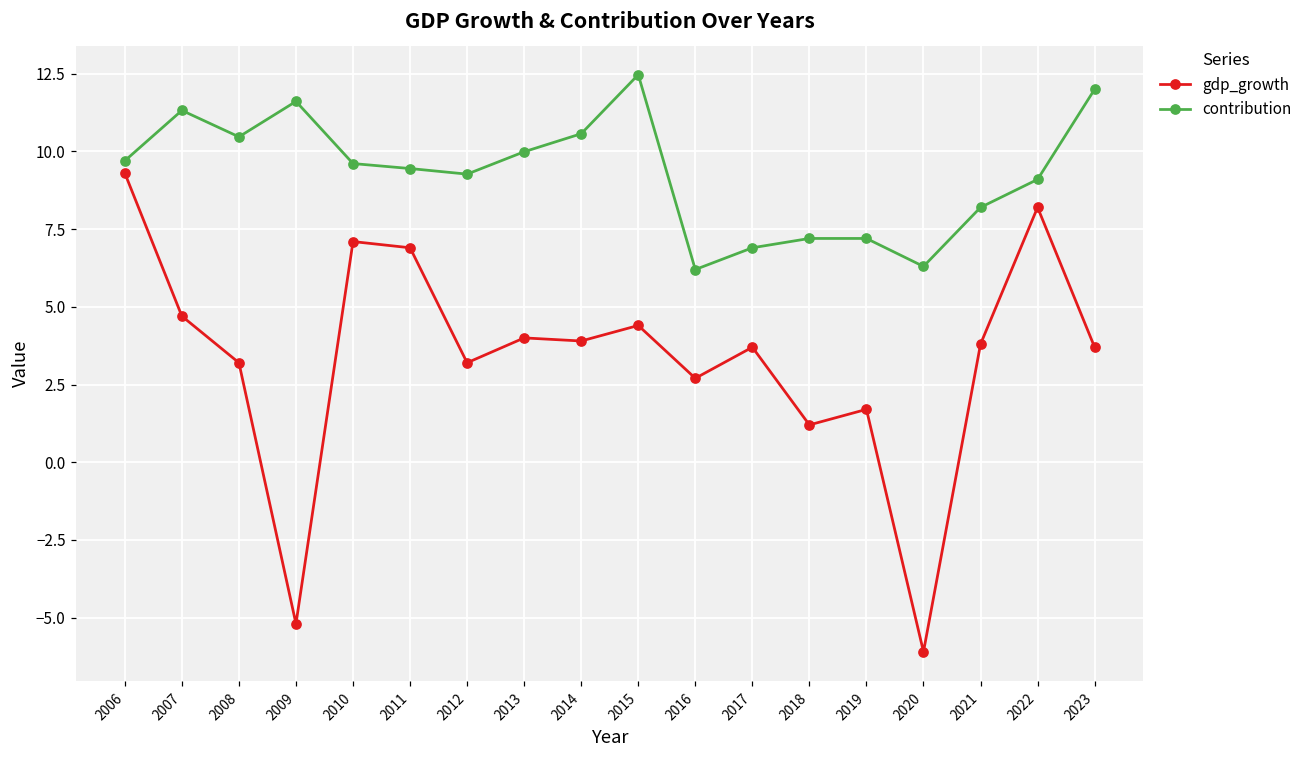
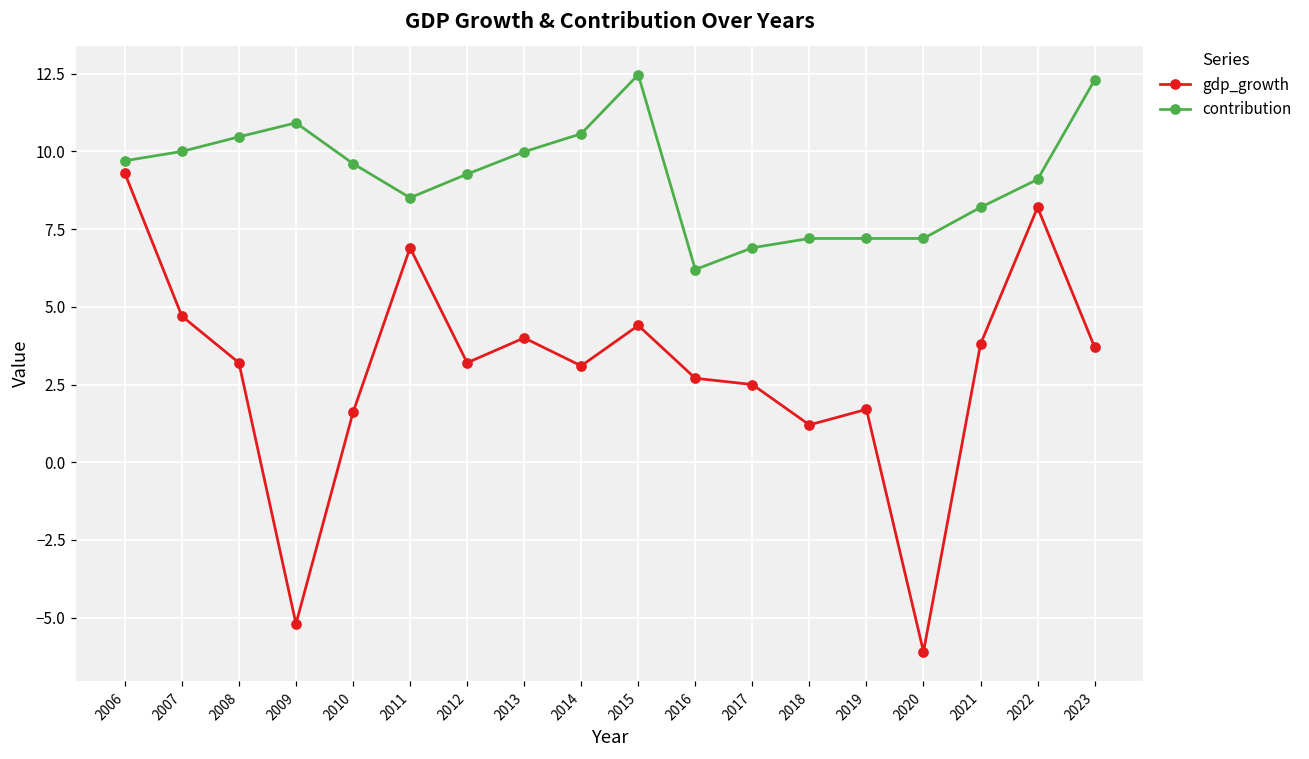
contribution, 2007: 11.3 -> 10.0
contribution, 2009: 11.6 -> 10.9
gdp_growth, 2010: 7.1 -> 1.6
contribution, 2011: 9.5 -> 8.5
gdp_growth, 2014: 3.9 -> 3.1
gdp_growth, 2017: 3.7 -> 2.5
contribution, 2020: 6.3 -> 7.2
contribution, 2023: 12.0 -> 12.3
